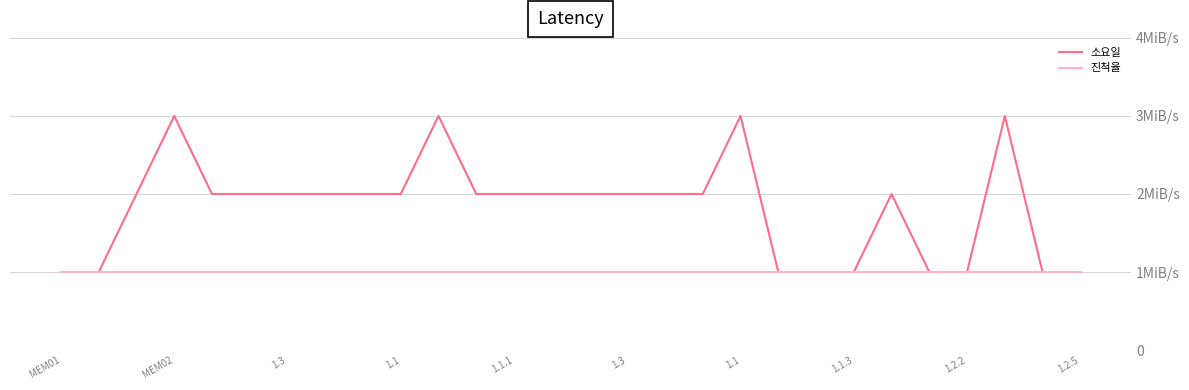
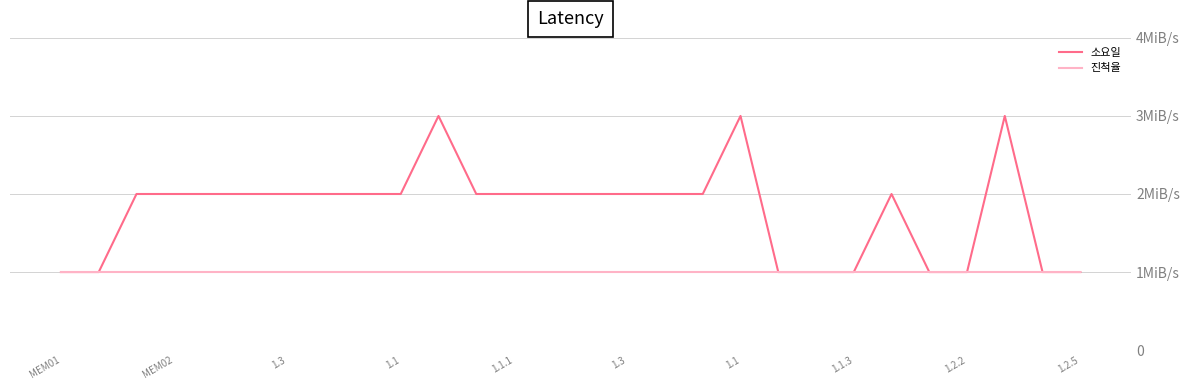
소요일, MEM02: 3MiB/s -> 2MiB/s
